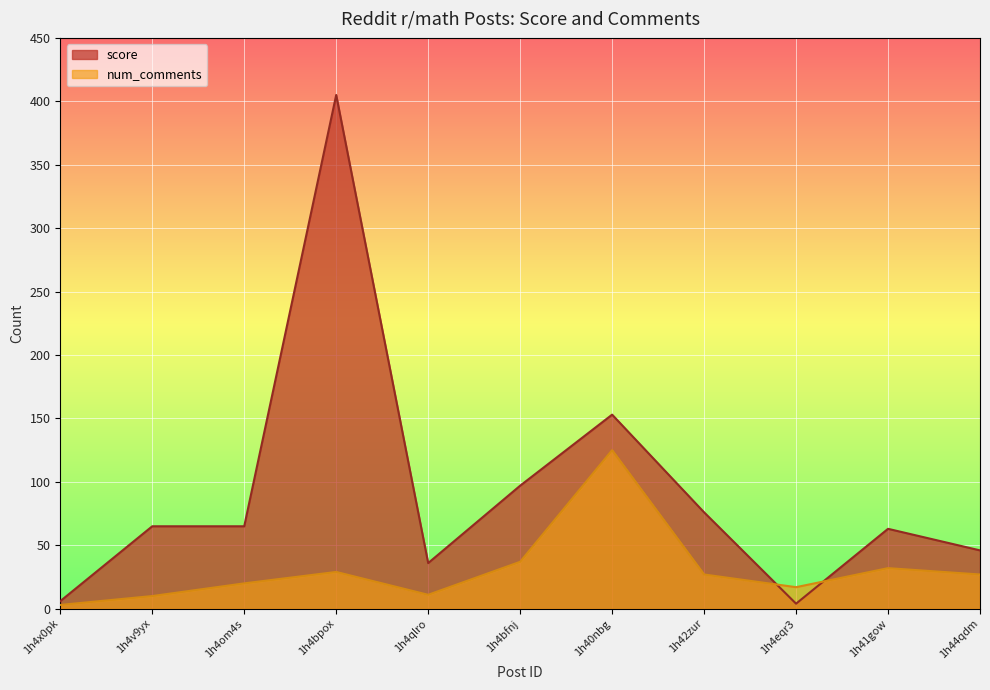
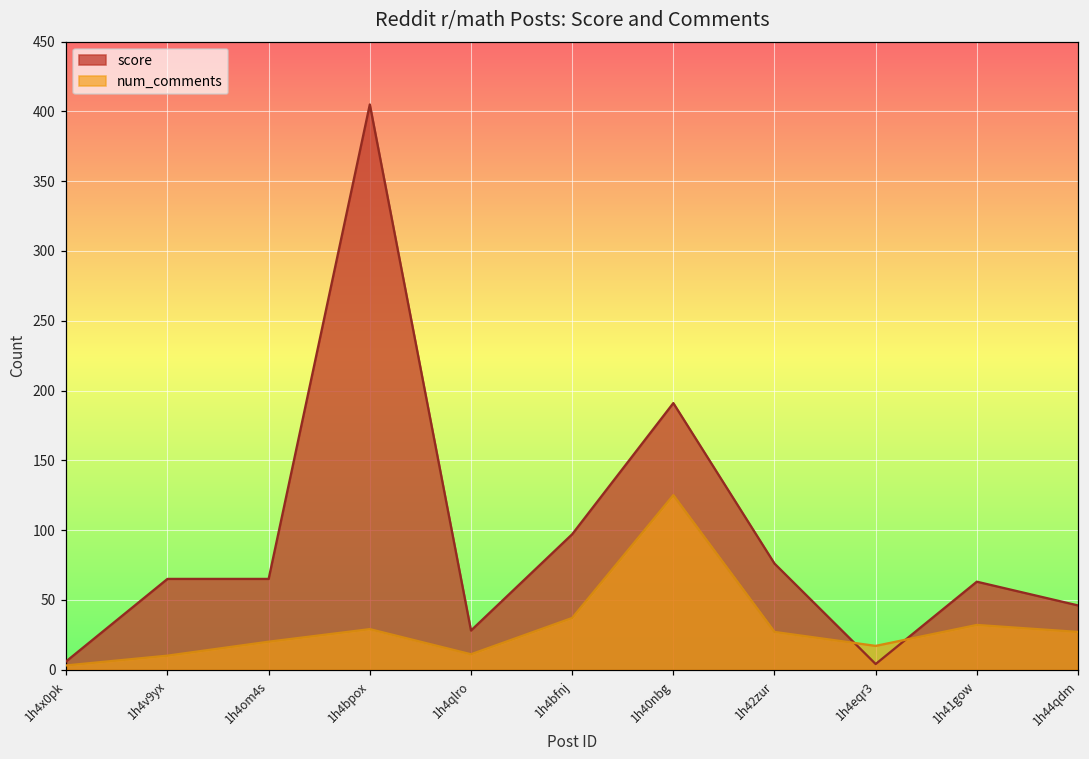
score, 1h4qlro: 36 -> 28
score, 1h40nbg: 153 -> 191
